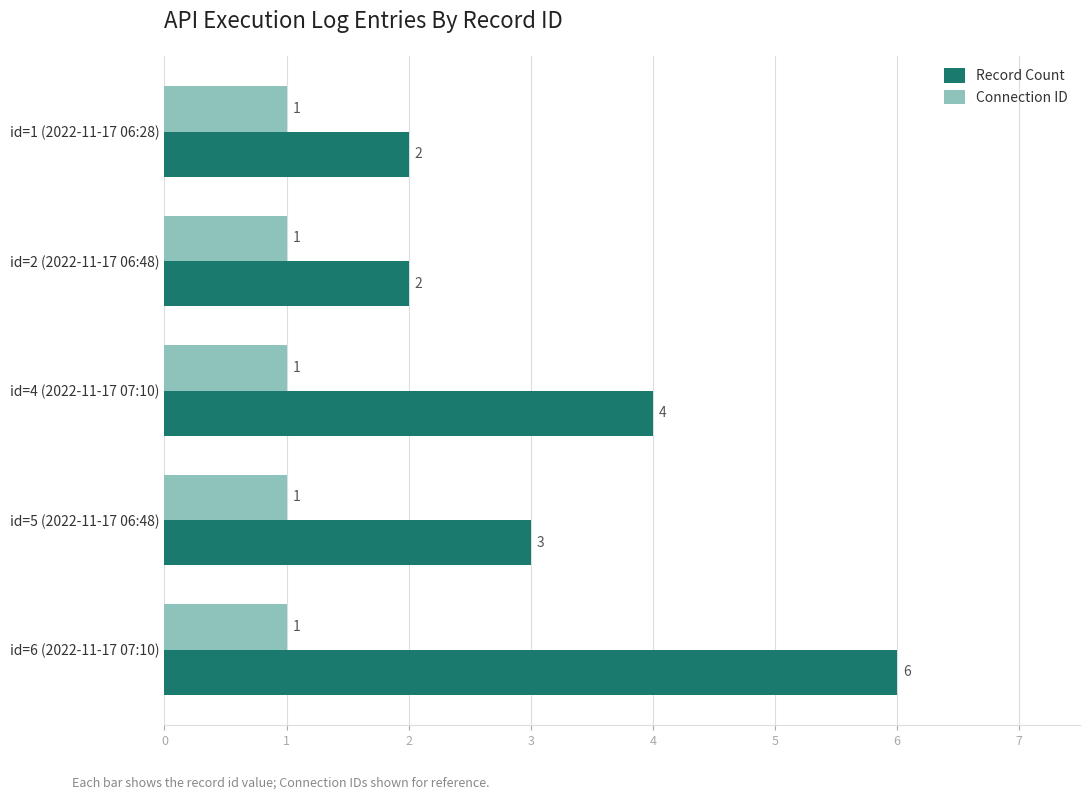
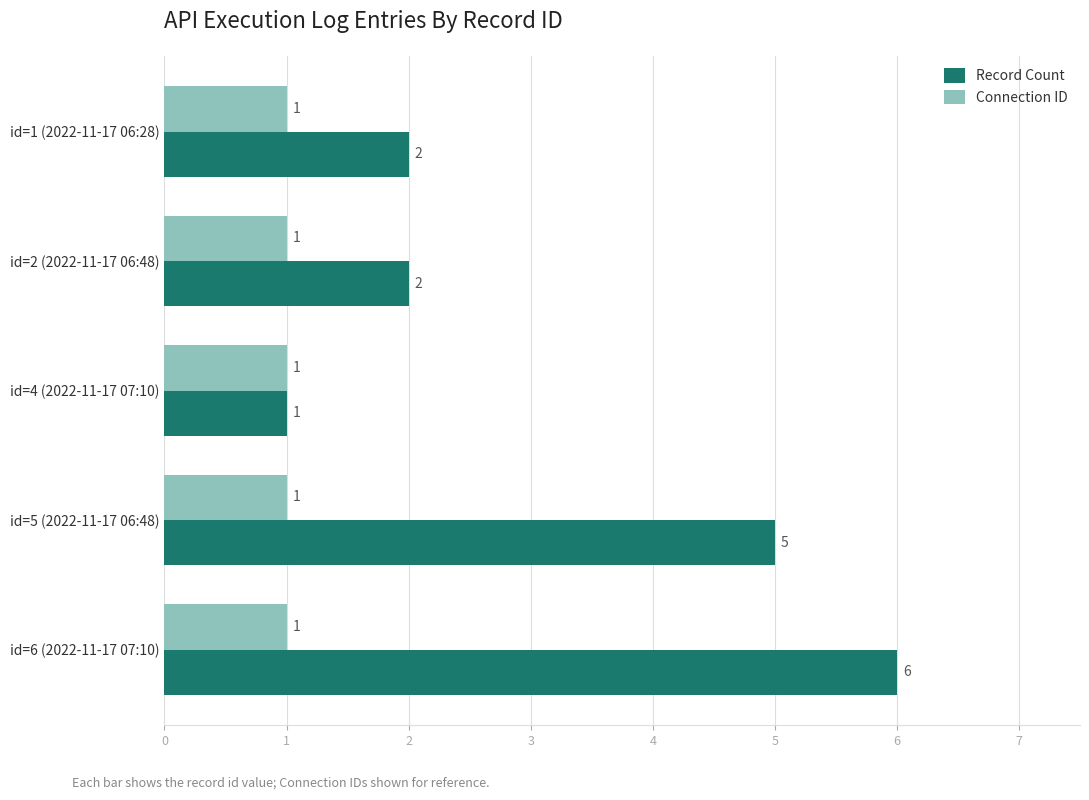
Record Count, id=4 (2022-11-17 07:10): 4 -> 1
Record Count, id=5 (2022-11-17 06:48): 3 -> 5
